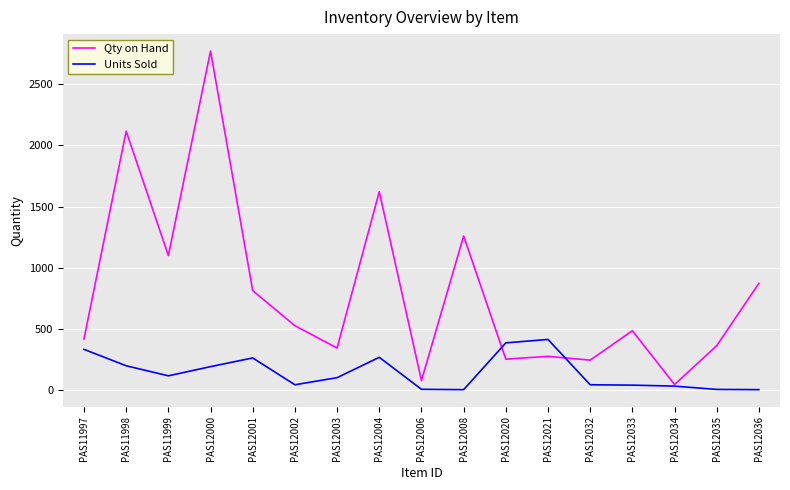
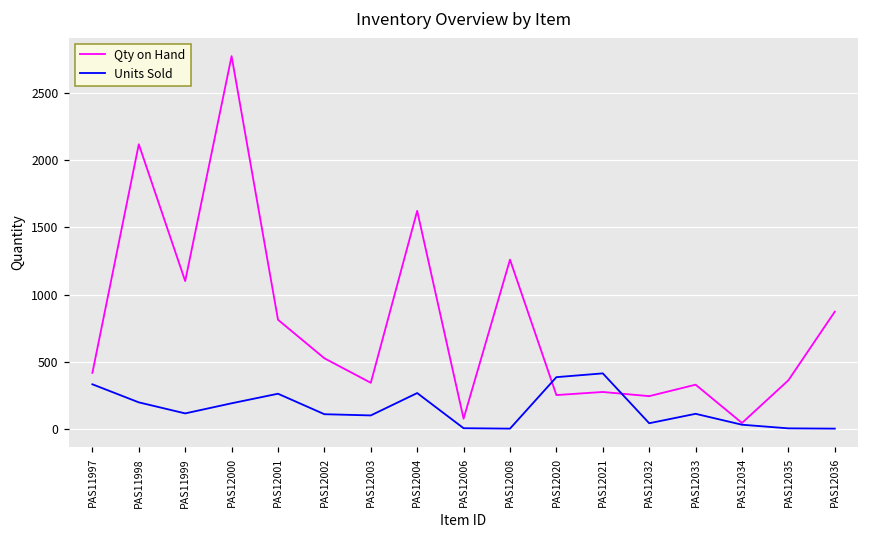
Units Sold, PAS12002: 50 -> 110
Qty on Hand, PAS12033: 490 -> 330
Units Sold, PAS12033: 40 -> 120
